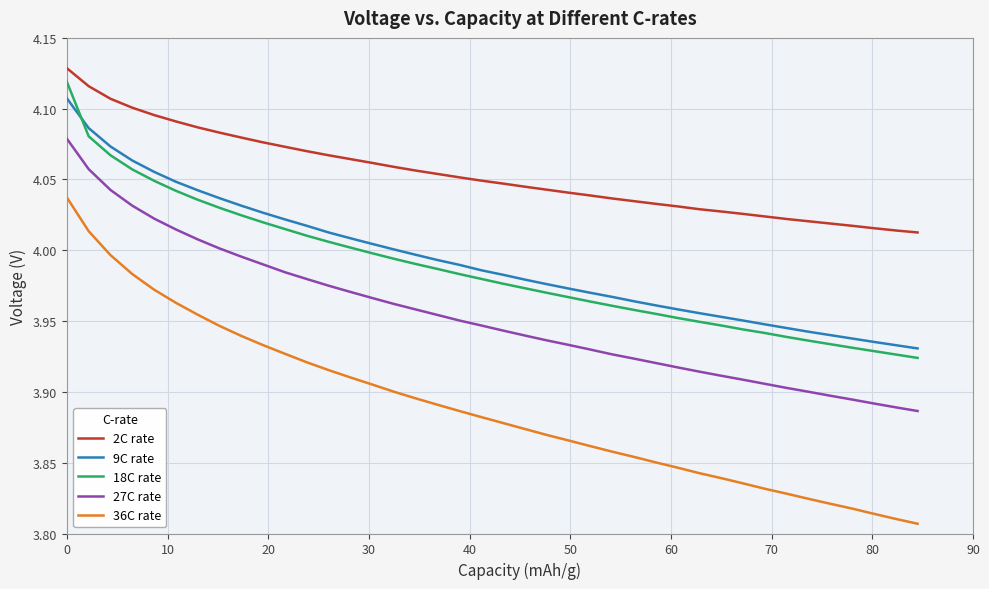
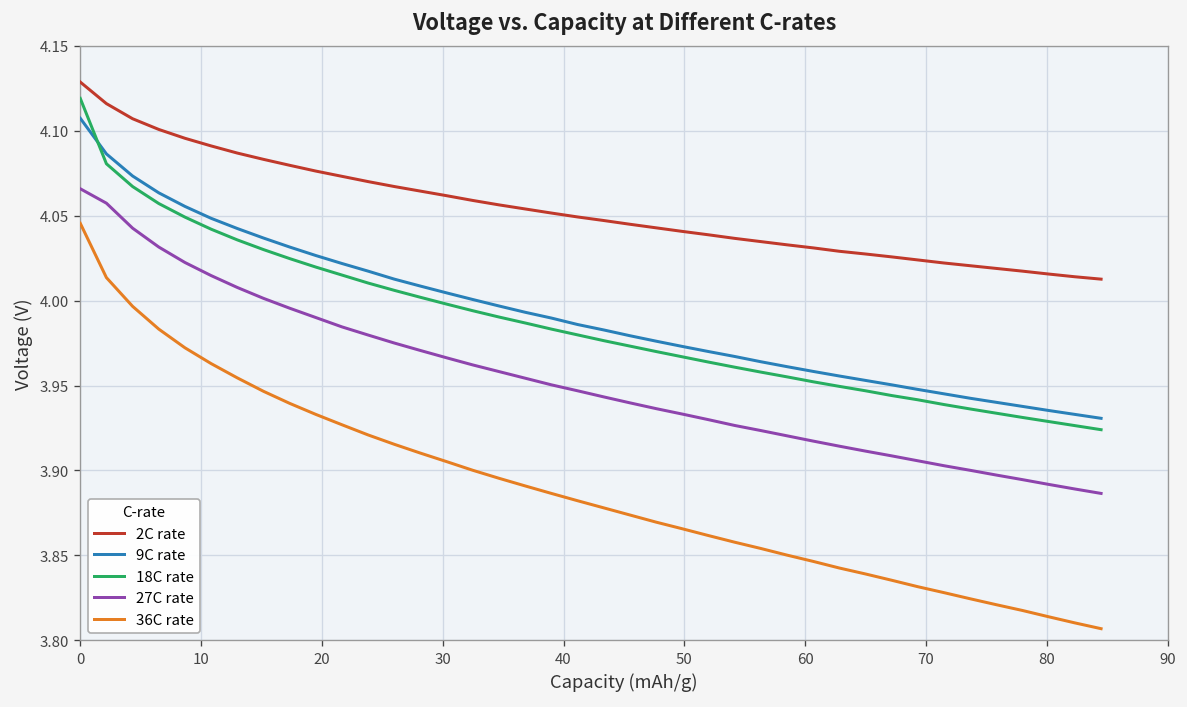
27C rate, 0: 4.079 -> 4.066
36C rate, 0: 4.037 -> 4.046
